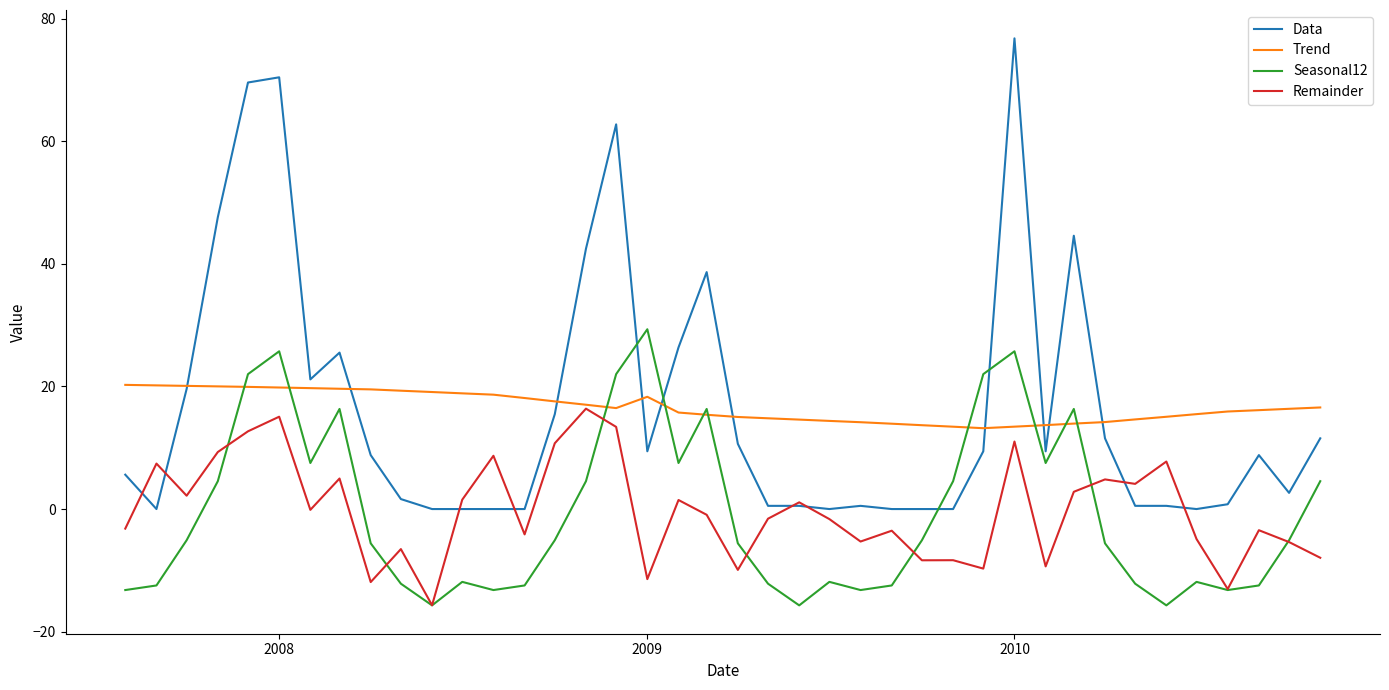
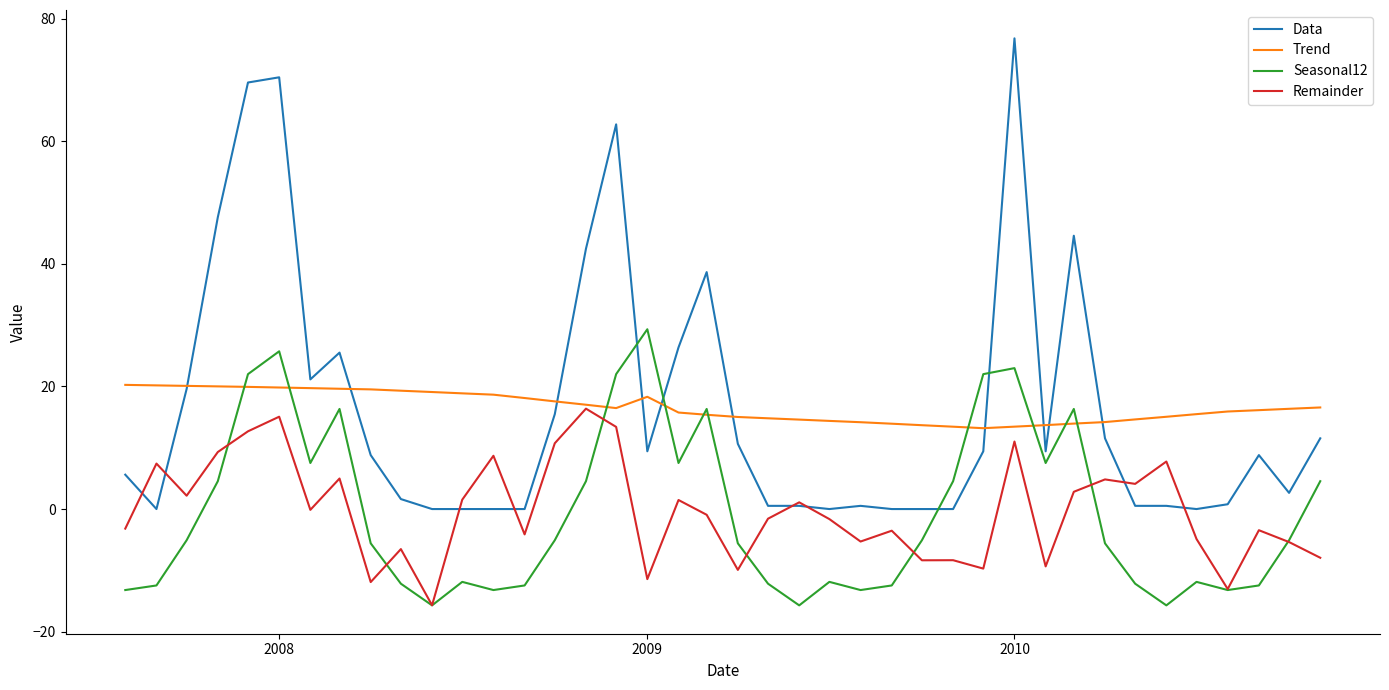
Seasonal12, 2010: 26 -> 23
